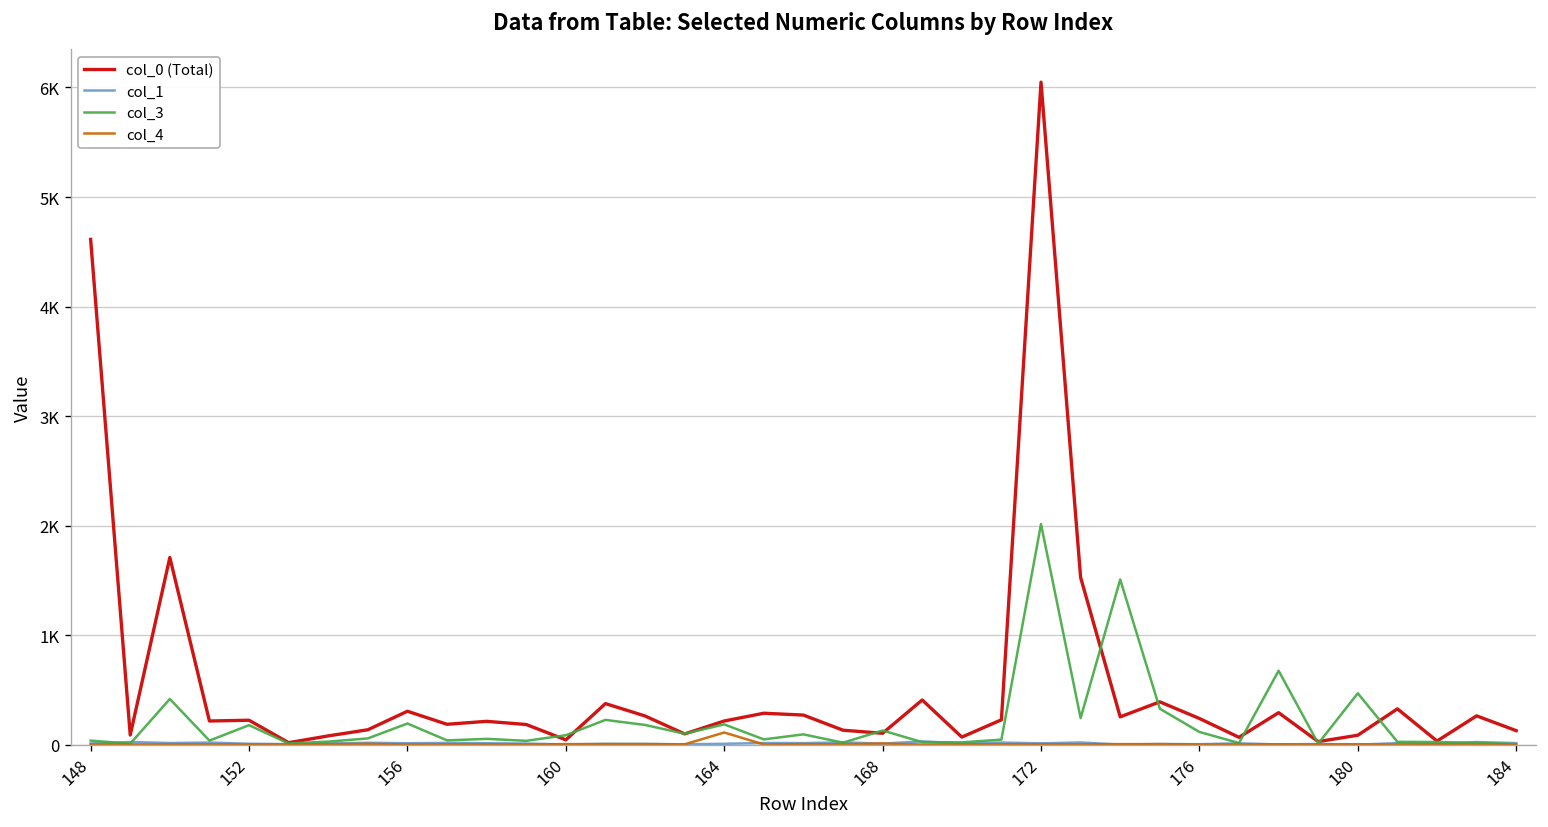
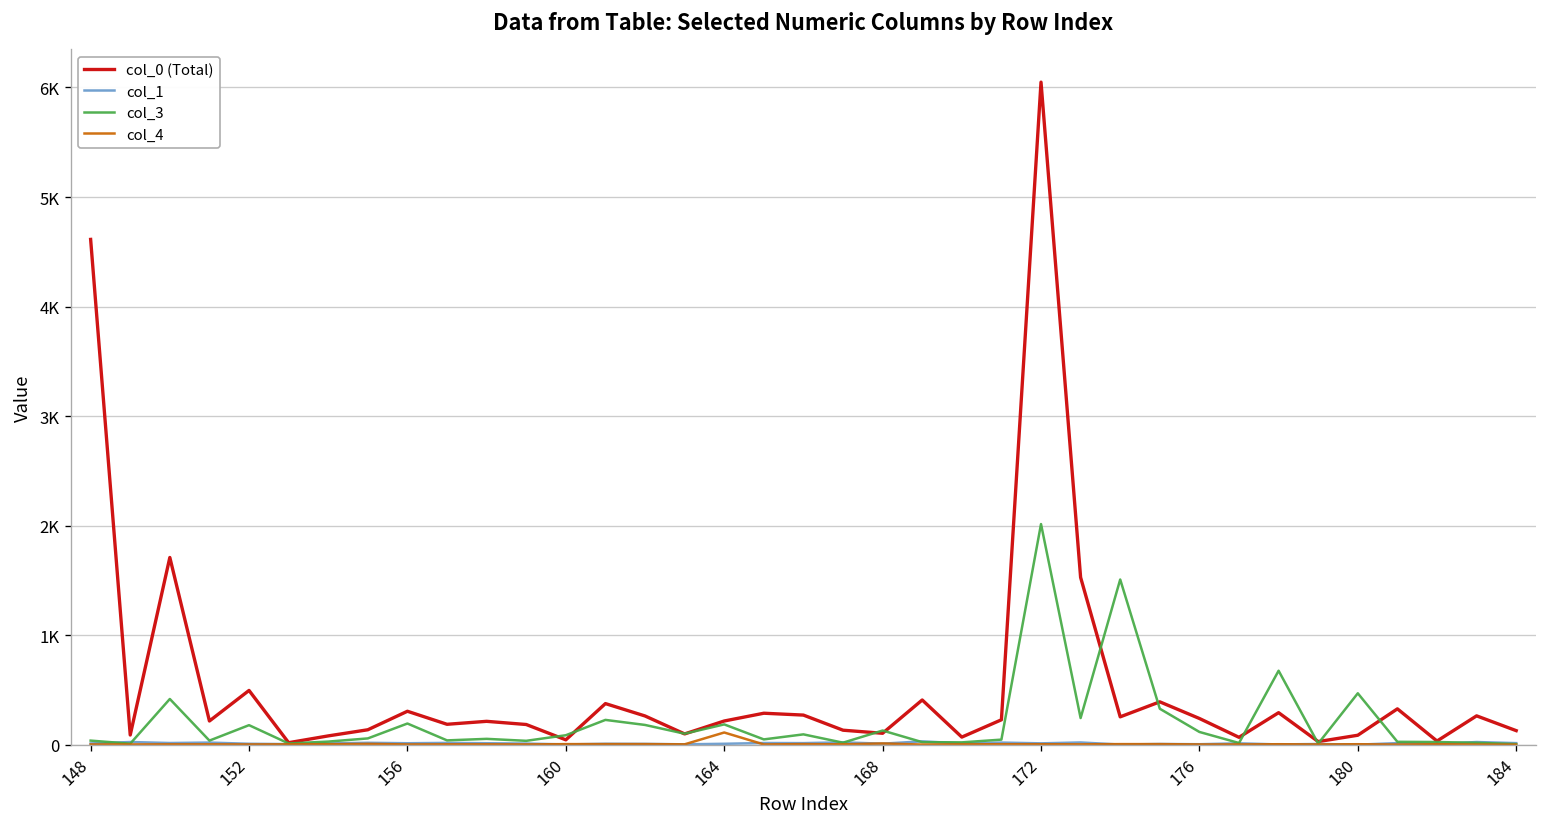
col_0 (Total), 152: 200 -> 500
